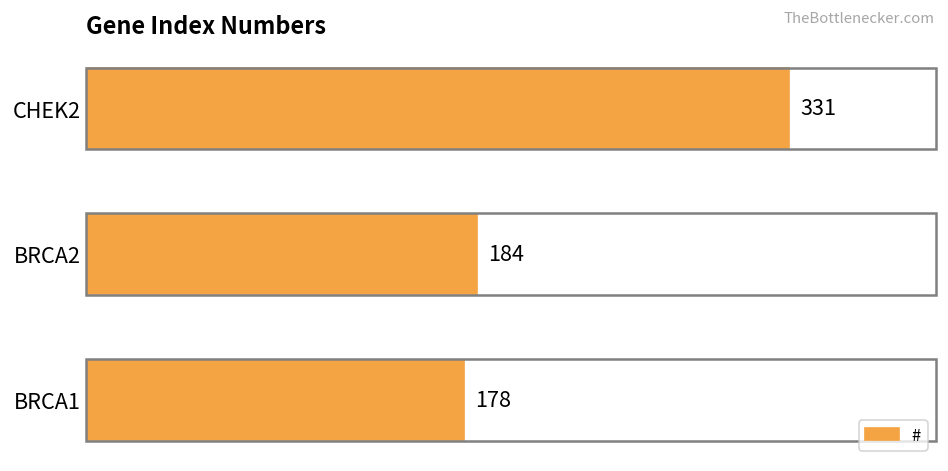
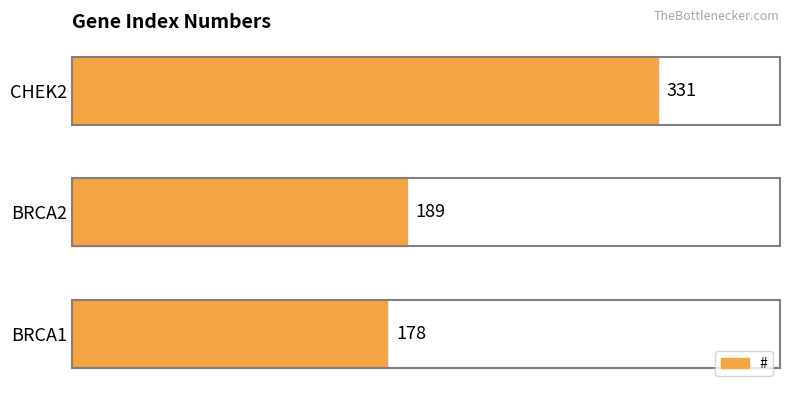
BRCA2: 184 -> 189
